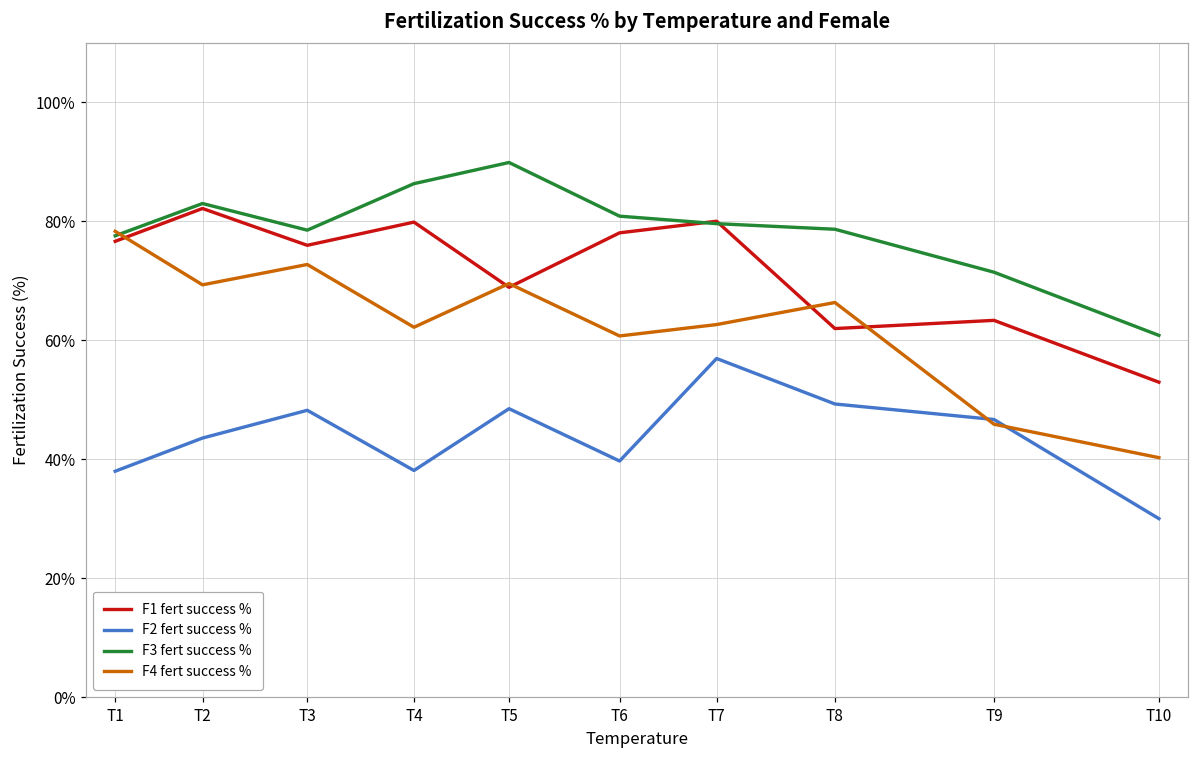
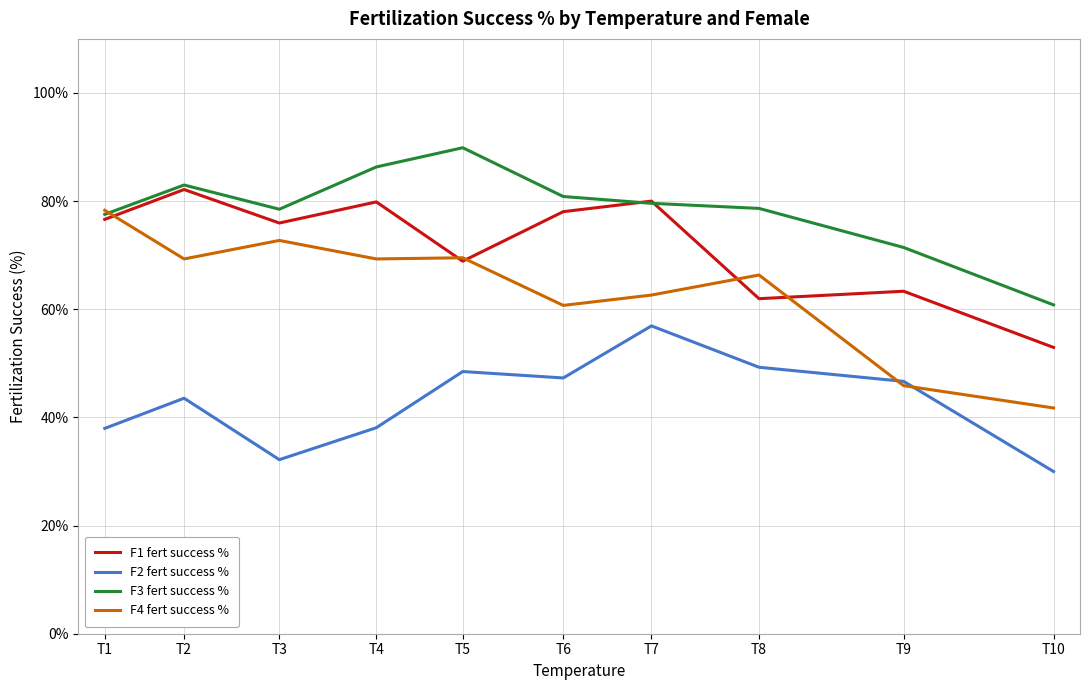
F2 fert success %, T3: 48% -> 32%
F4 fert success %, T4: 62% -> 69%
F2 fert success %, T6: 40% -> 47%
F4 fert success %, T10: 40% -> 42%
